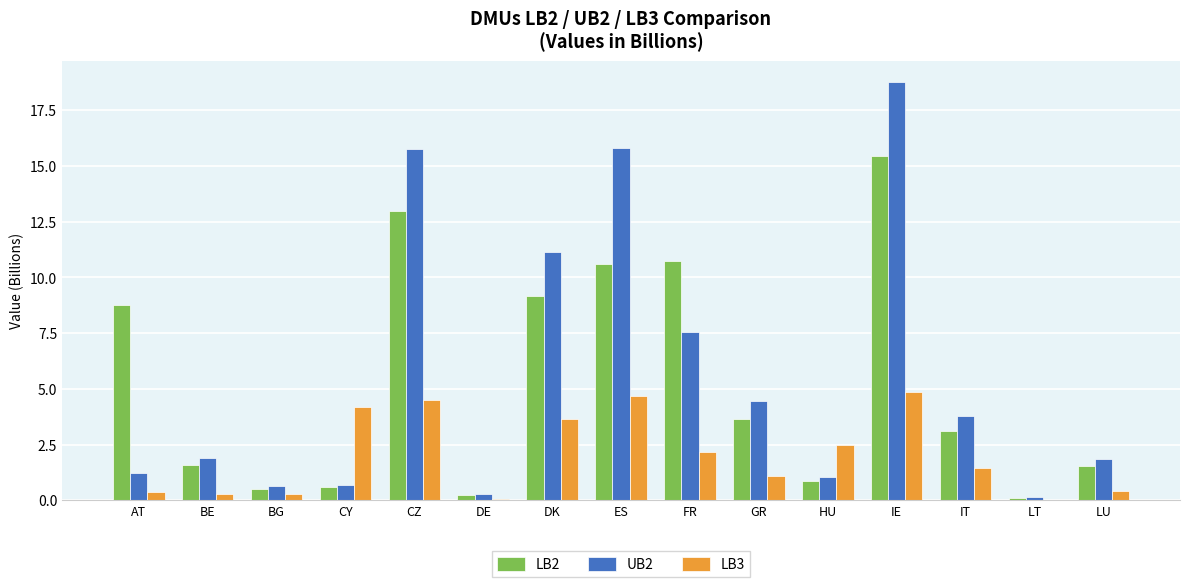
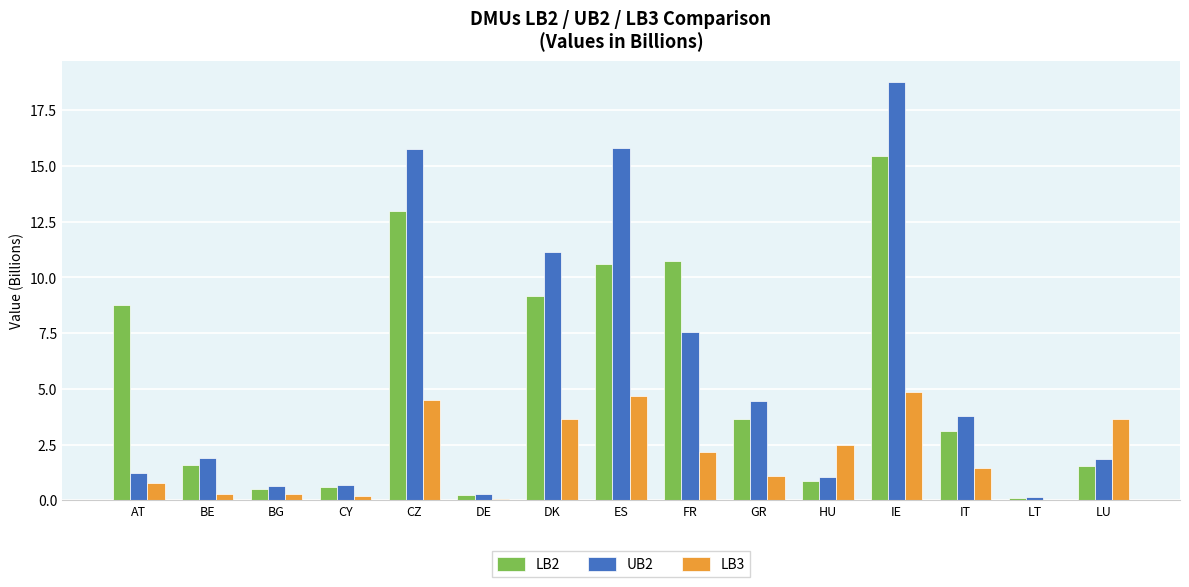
LB3, AT: 0.4 -> 0.8
LB3, CY: 4.2 -> 0.2
LB3, LU: 0.4 -> 3.7
